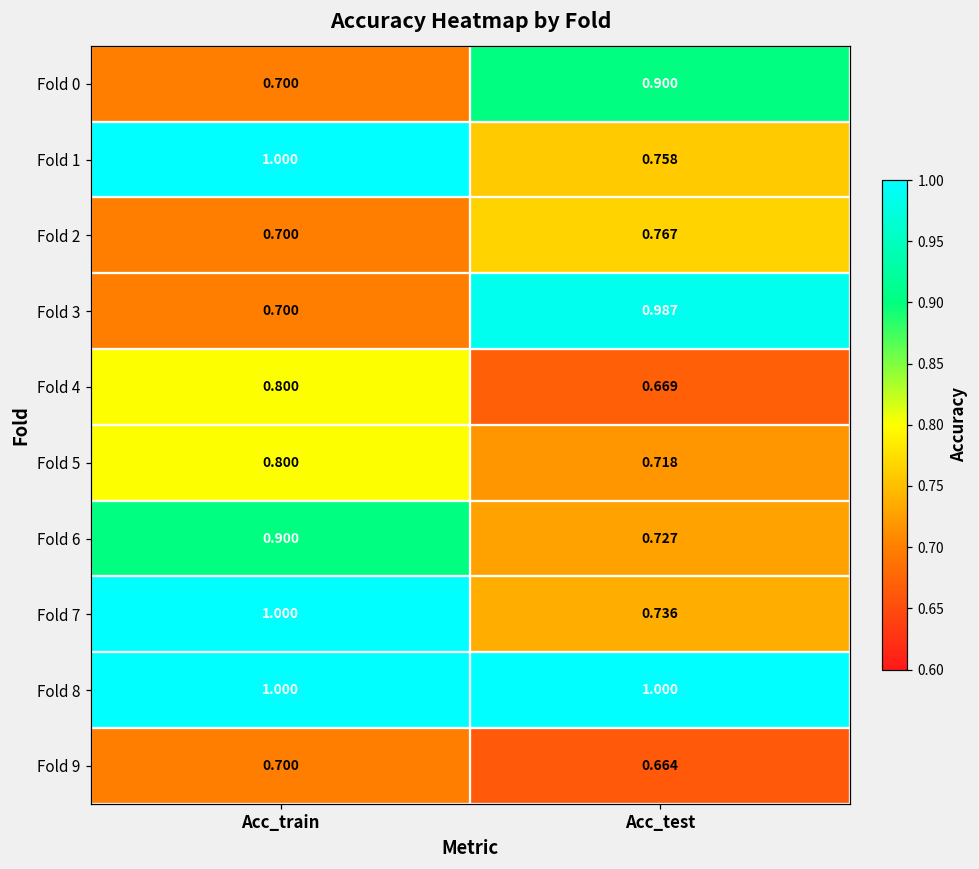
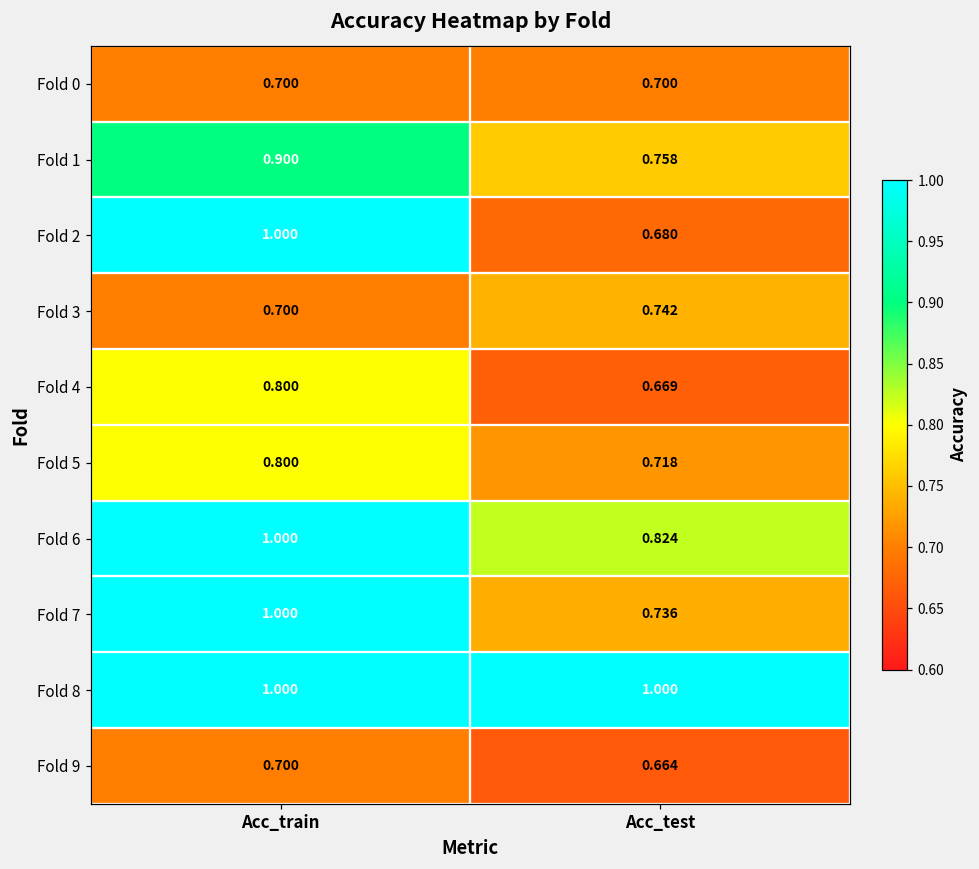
Fold 0, Acc_test: 0.900 -> 0.700
Fold 1, Acc_train: 1.000 -> 0.900
Fold 2, Acc_train: 0.700 -> 1.000
Fold 2, Acc_test: 0.767 -> 0.680
Fold 3, Acc_test: 0.987 -> 0.742
Fold 6, Acc_train: 0.900 -> 1.000
Fold 6, Acc_test: 0.727 -> 0.824
